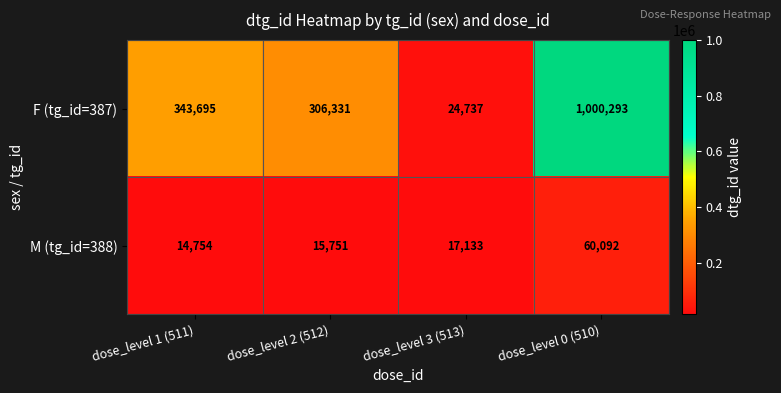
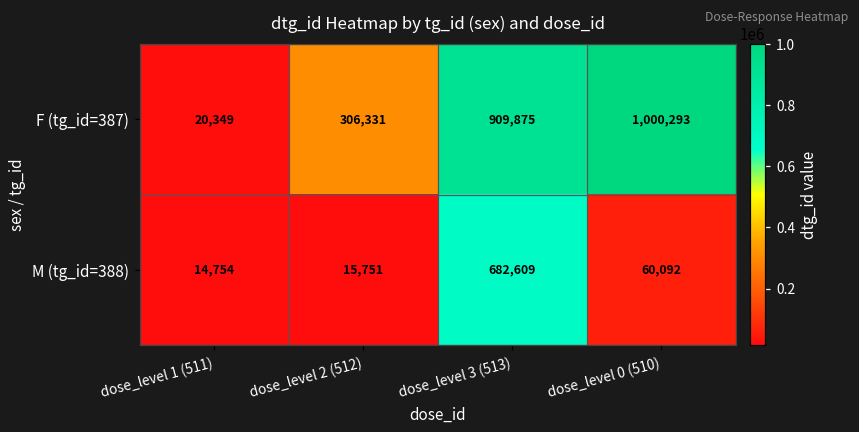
F (tg_id=387), dose_level 1 (511): 343,695 -> 20,349
F (tg_id=387), dose_level 3 (513): 24,737 -> 909,875
M (tg_id=388), dose_level 3 (513): 17,133 -> 682,609
